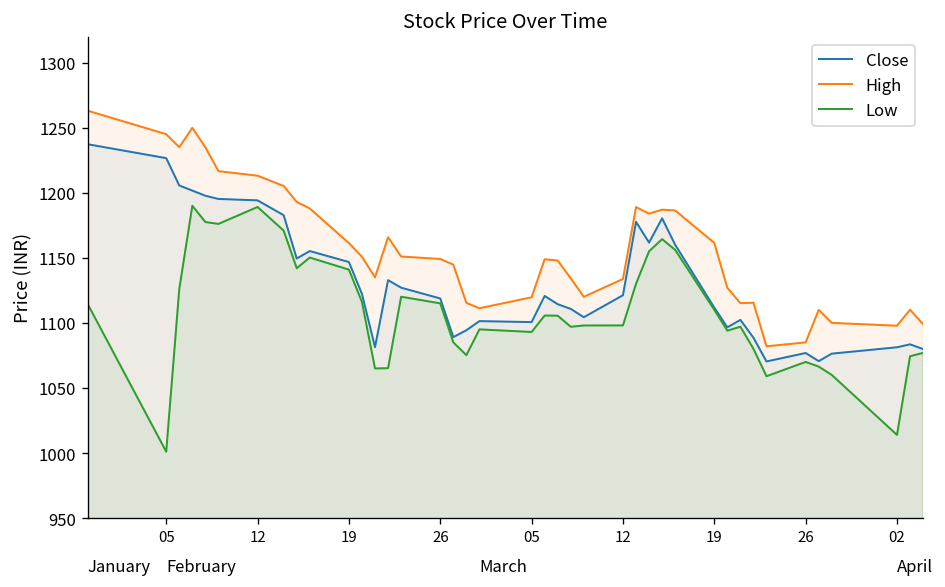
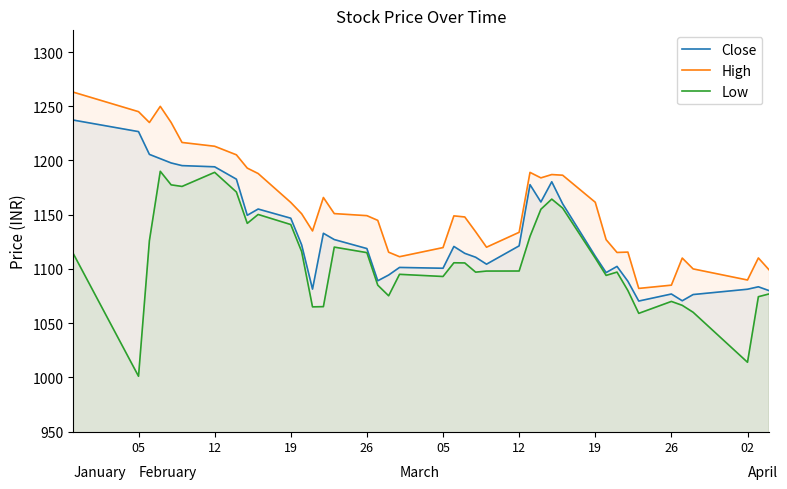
High, 02: 1098 -> 1090
